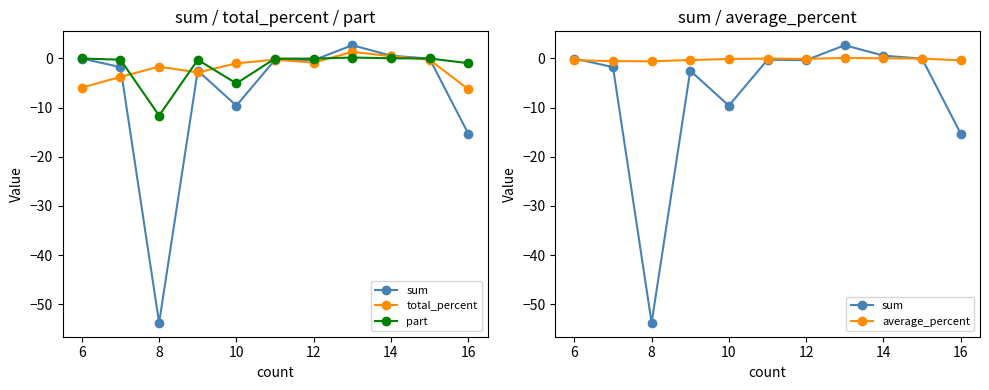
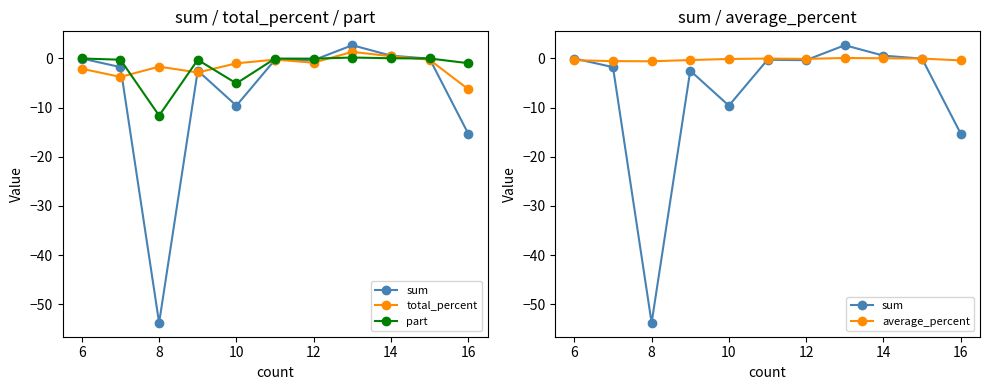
sum / total_percent / part, total_percent, 6: -6 -> -2
